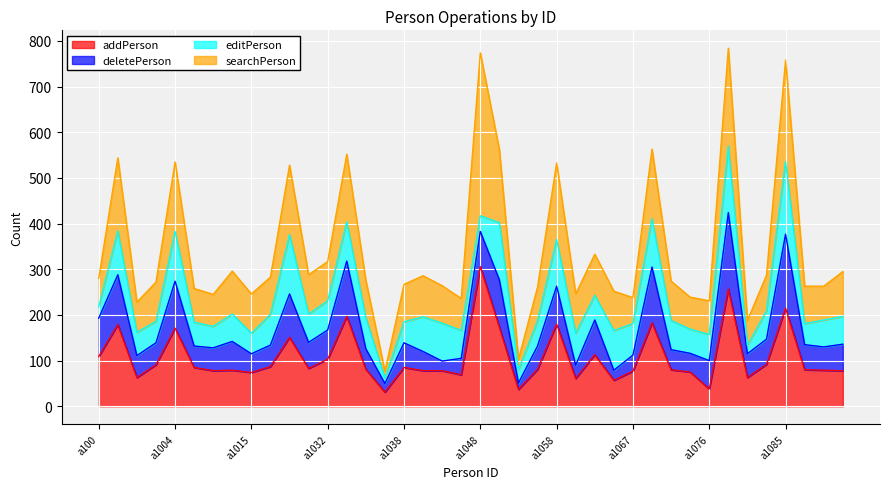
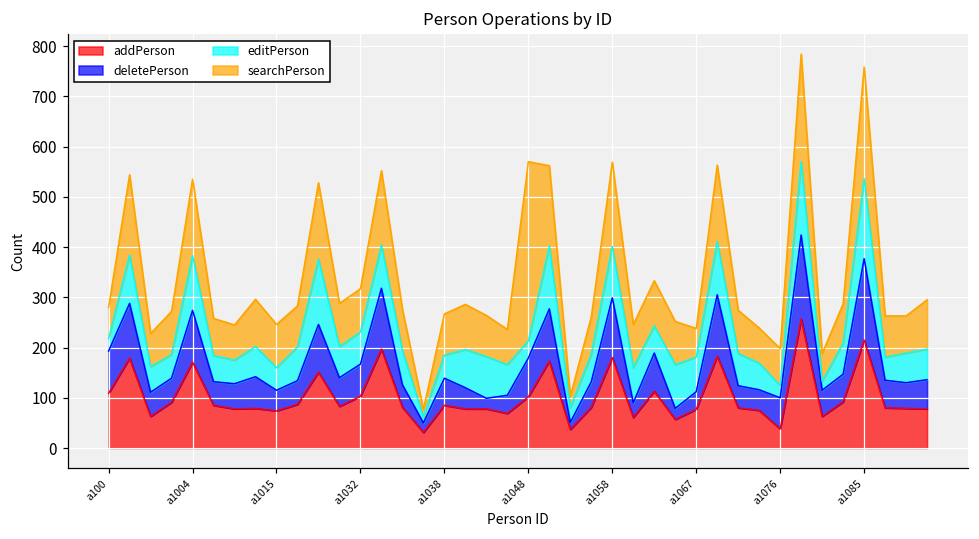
addPerson, a1048: 310 -> 100
deletePerson, a1058: 80 -> 120
editPerson, a1076: 60 -> 20
